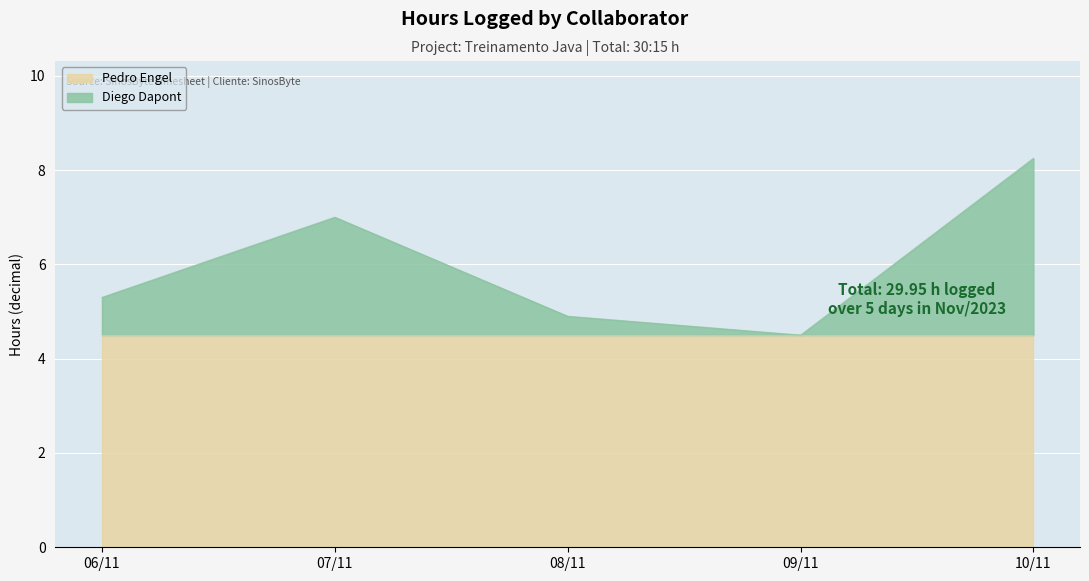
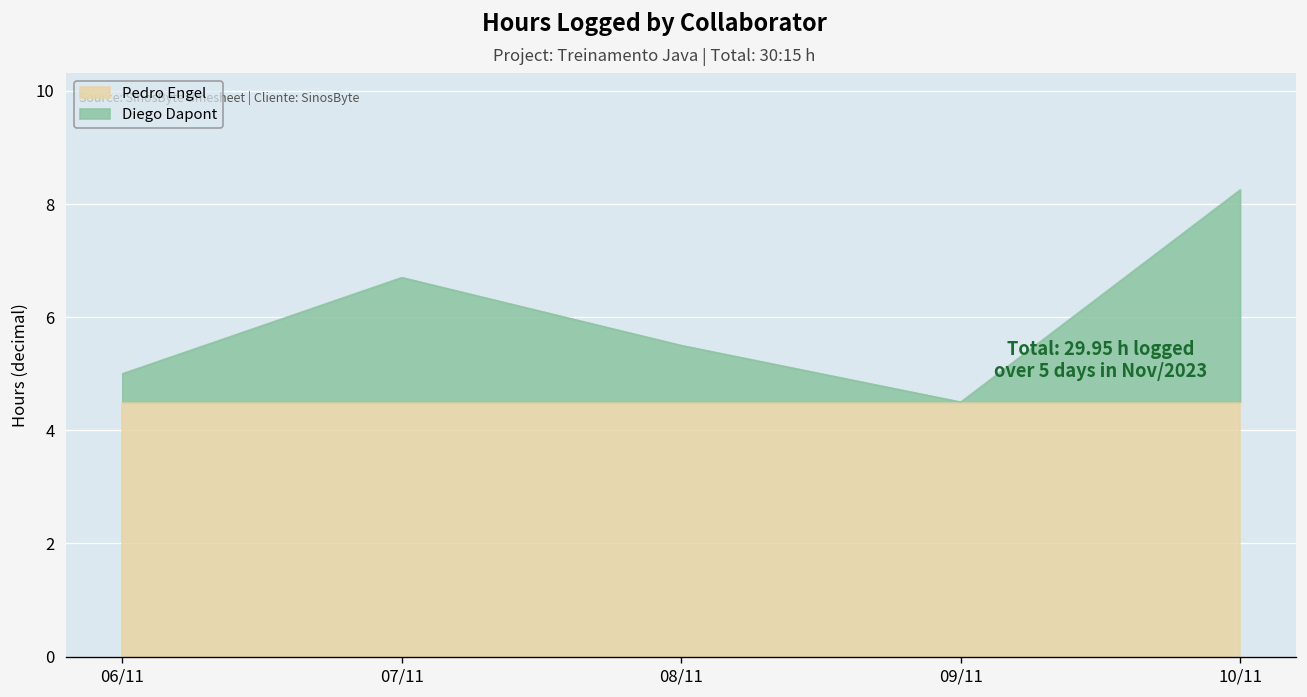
Diego Dapont, 06/11: 0.8 -> 0.5
Diego Dapont, 07/11: 2.5 -> 2.2
Diego Dapont, 08/11: 0.4 -> 1.0
